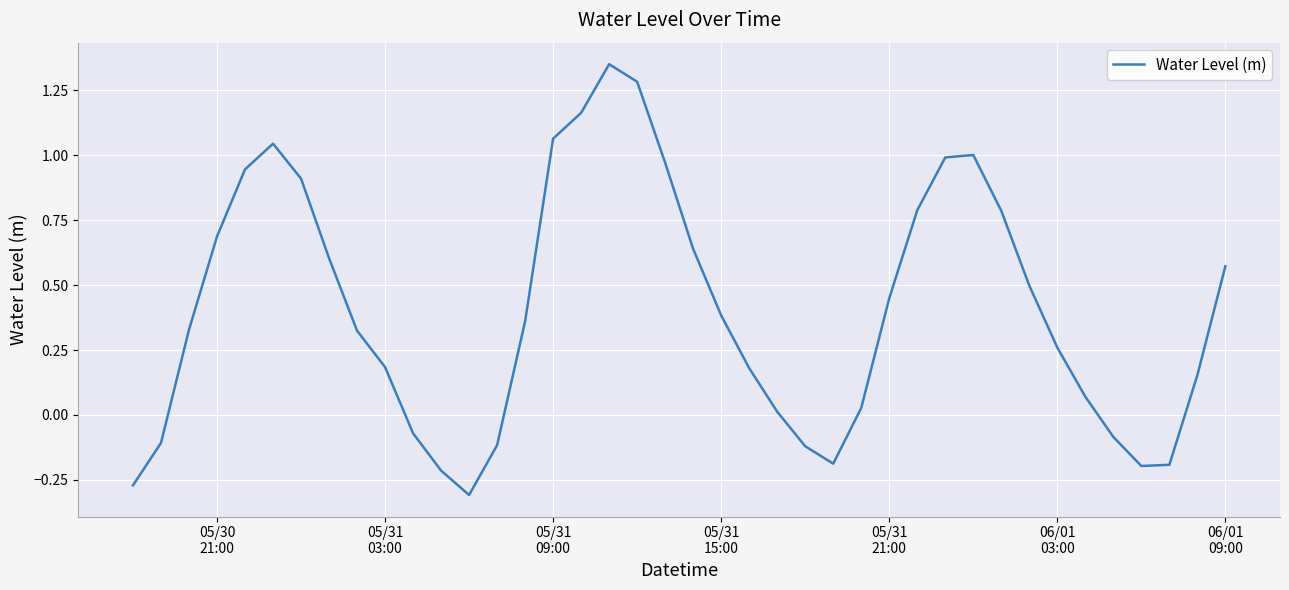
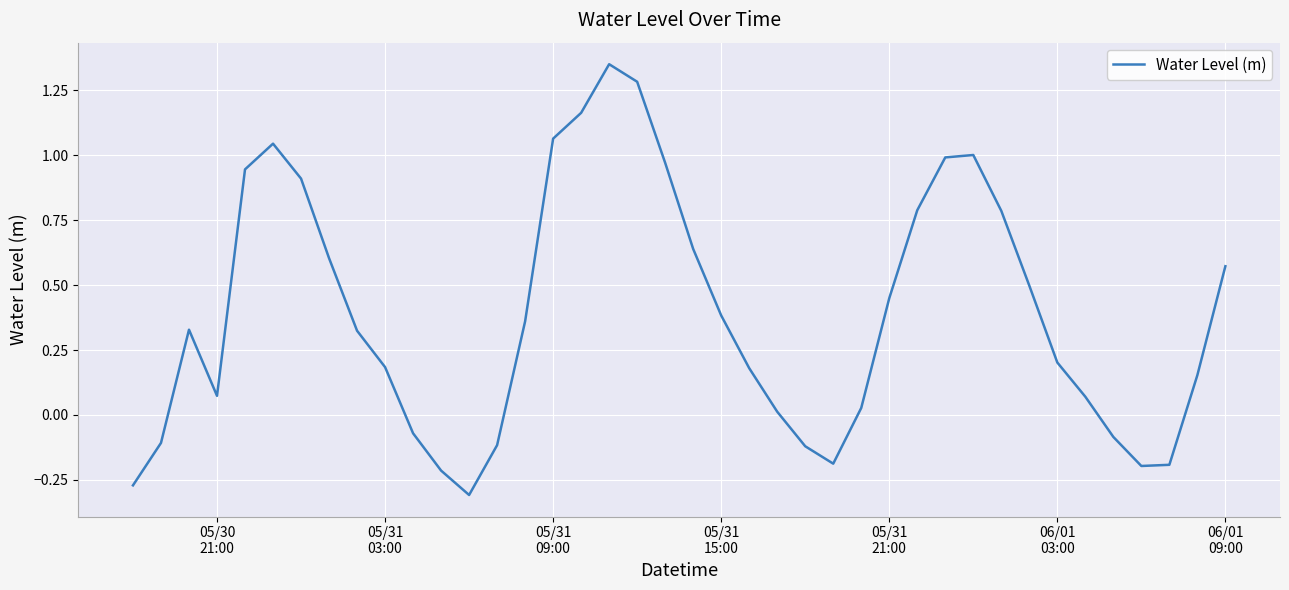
05/30 21:00: 0.69 -> 0.07
06/01 03:00: 0.26 -> 0.20
